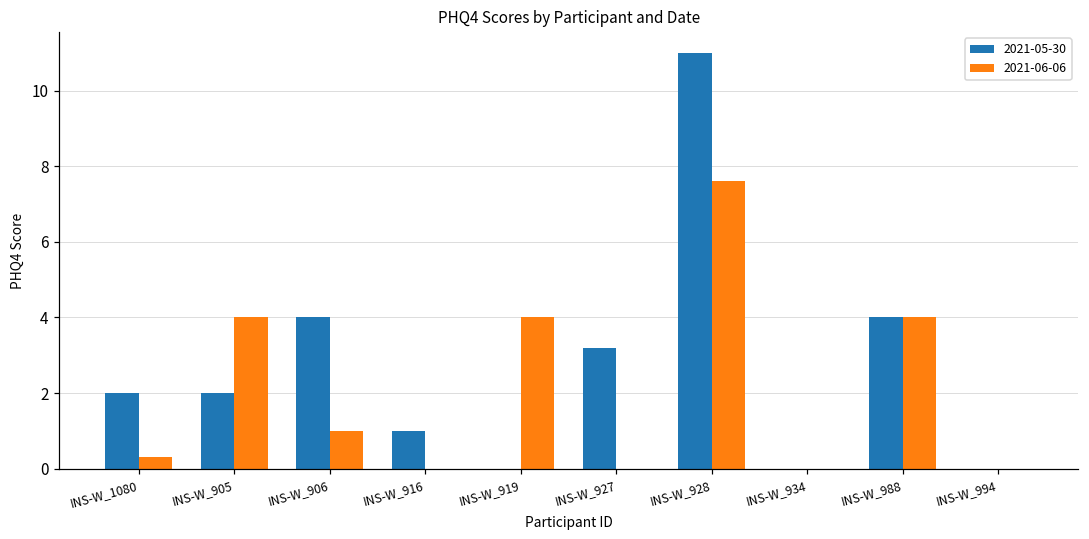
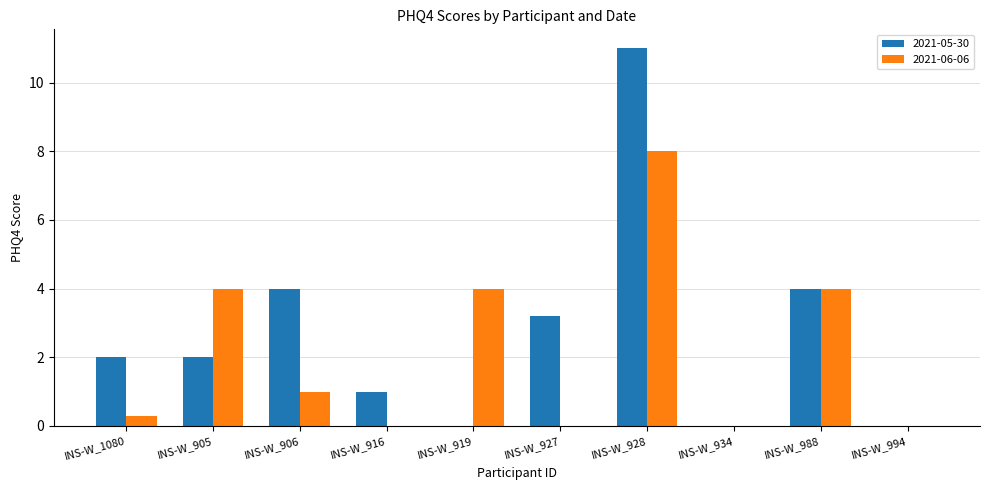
2021-06-06, INS-W_928: 7.6 -> 8.0
